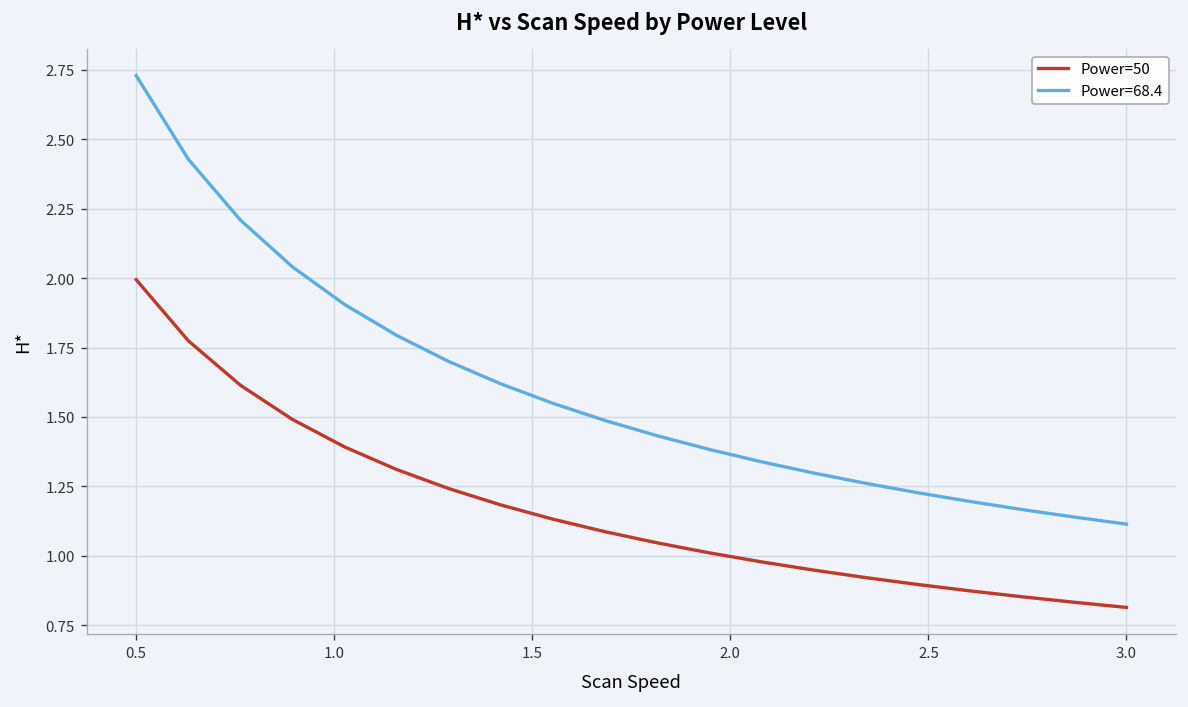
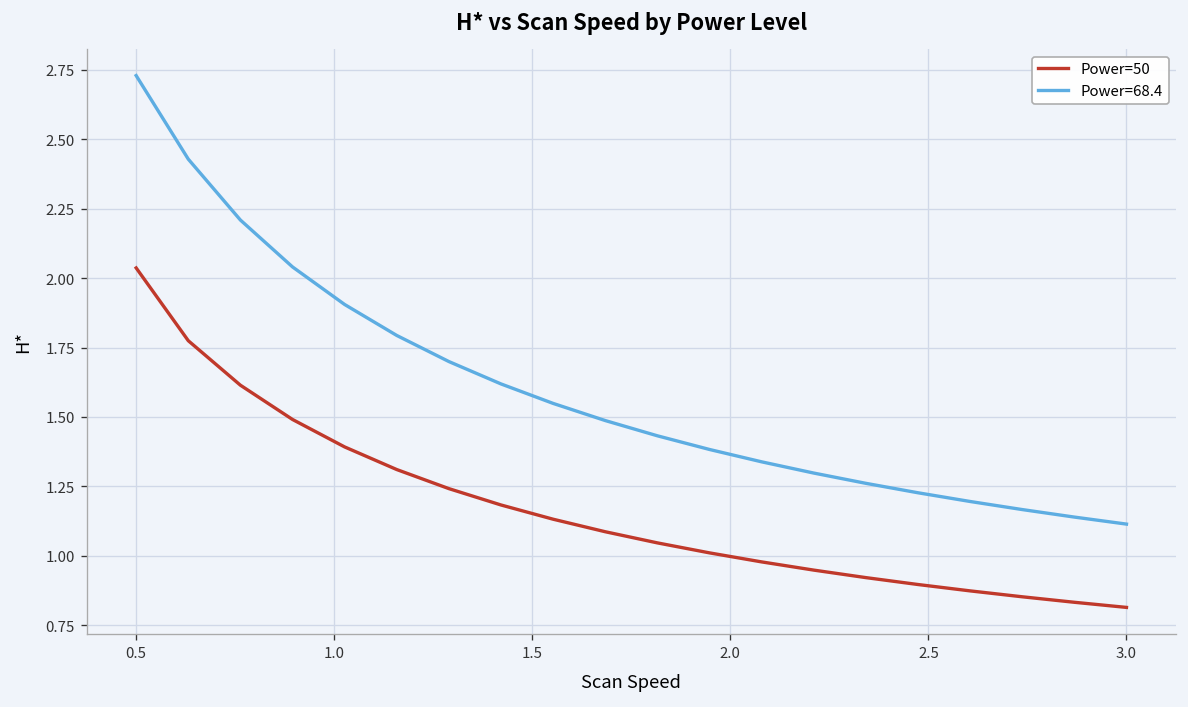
Power=50, 0.5: 1.99 -> 2.04
